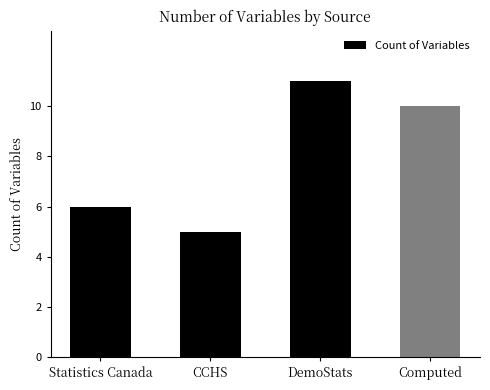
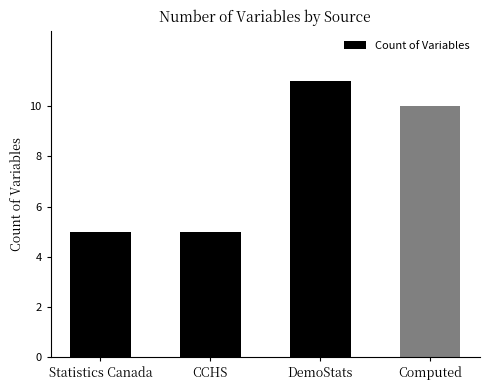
Statistics Canada: 6 -> 5
